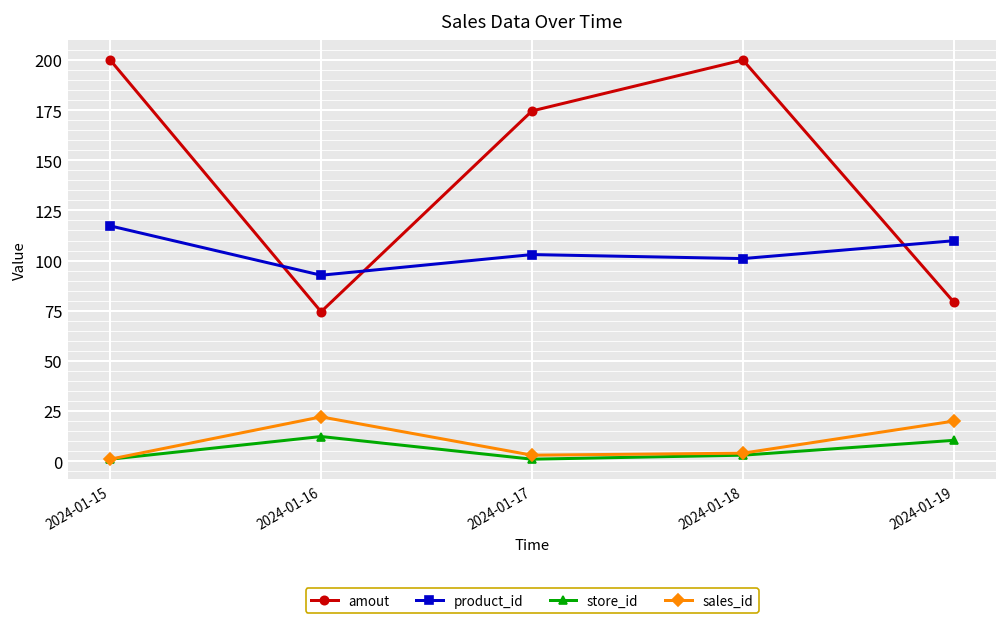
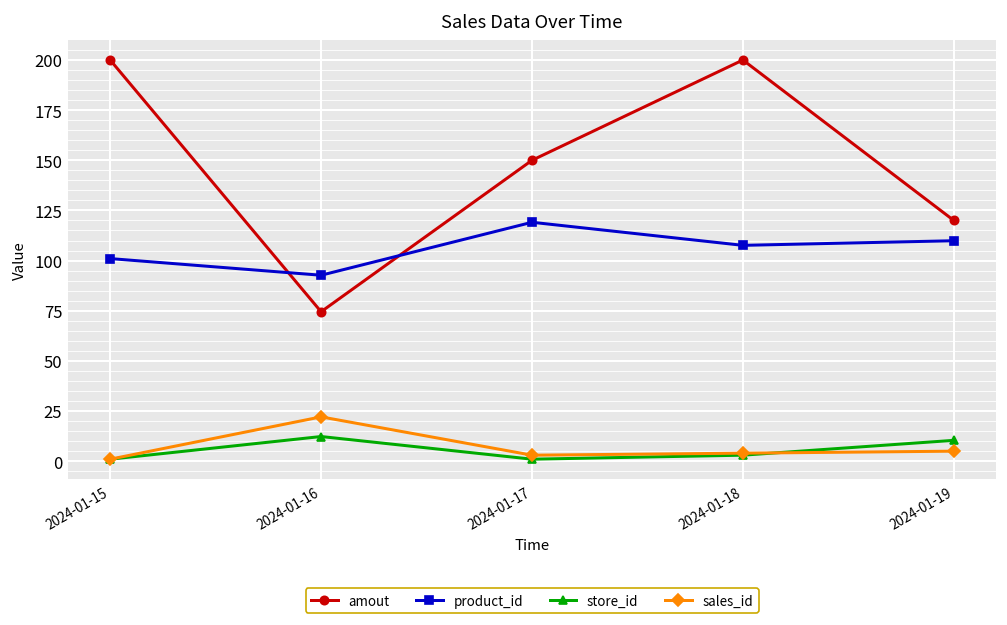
product_id, 2024-01-15: 117 -> 101
amout, 2024-01-17: 175 -> 150
product_id, 2024-01-17: 103 -> 119
product_id, 2024-01-18: 101 -> 108
amout, 2024-01-19: 79 -> 120
sales_id, 2024-01-19: 20 -> 5
